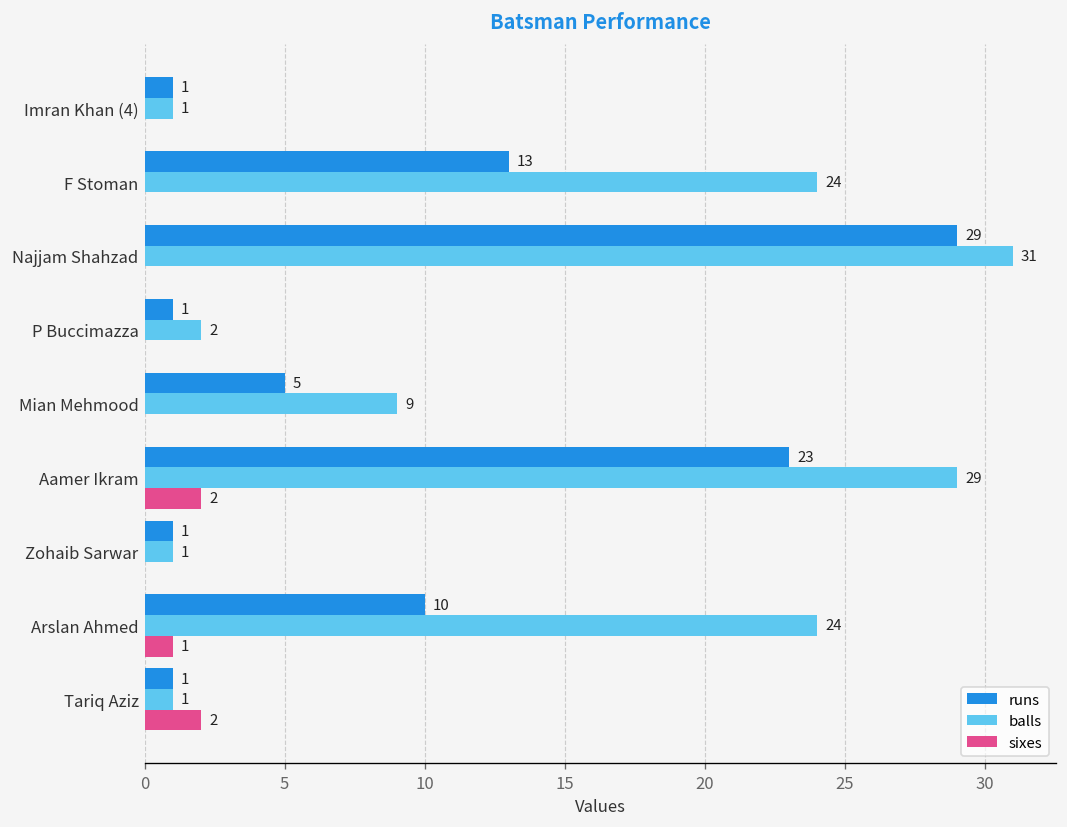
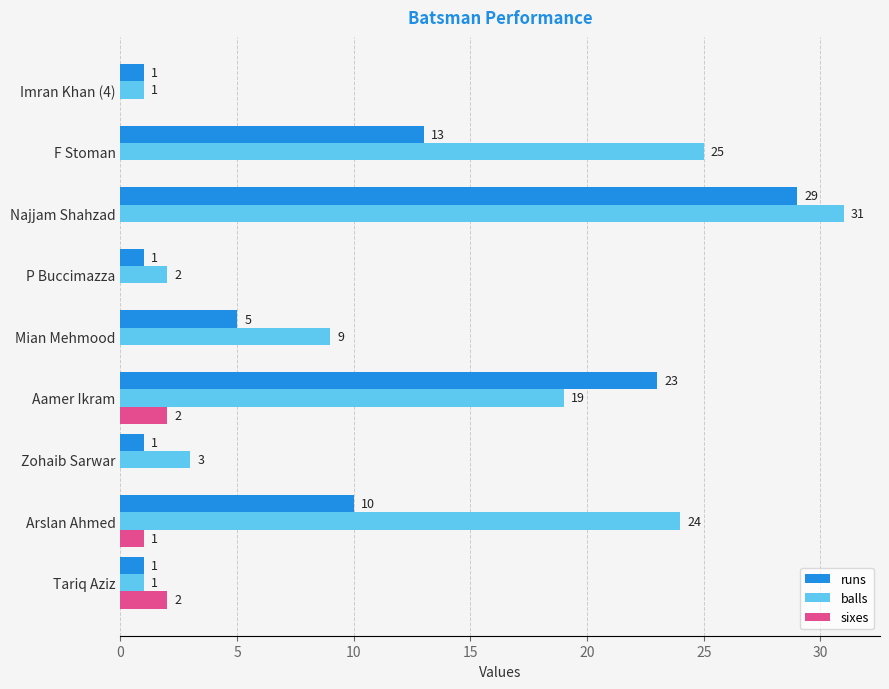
balls, F Stoman: 24 -> 25
balls, Aamer Ikram: 29 -> 19
balls, Zohaib Sarwar: 1 -> 3
